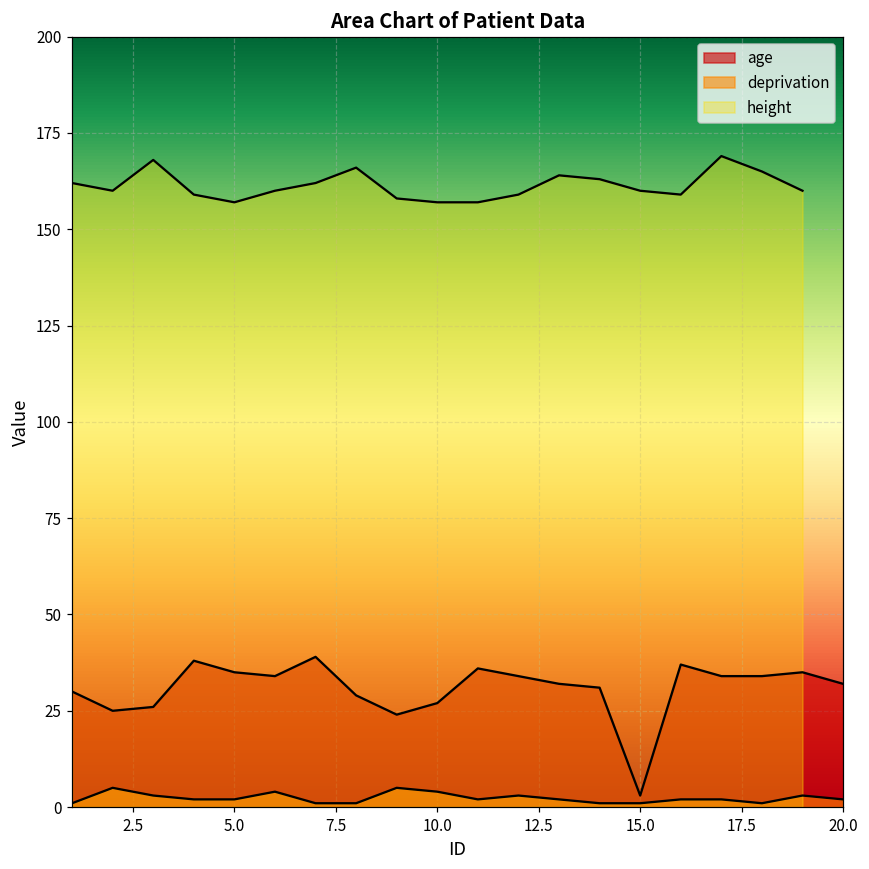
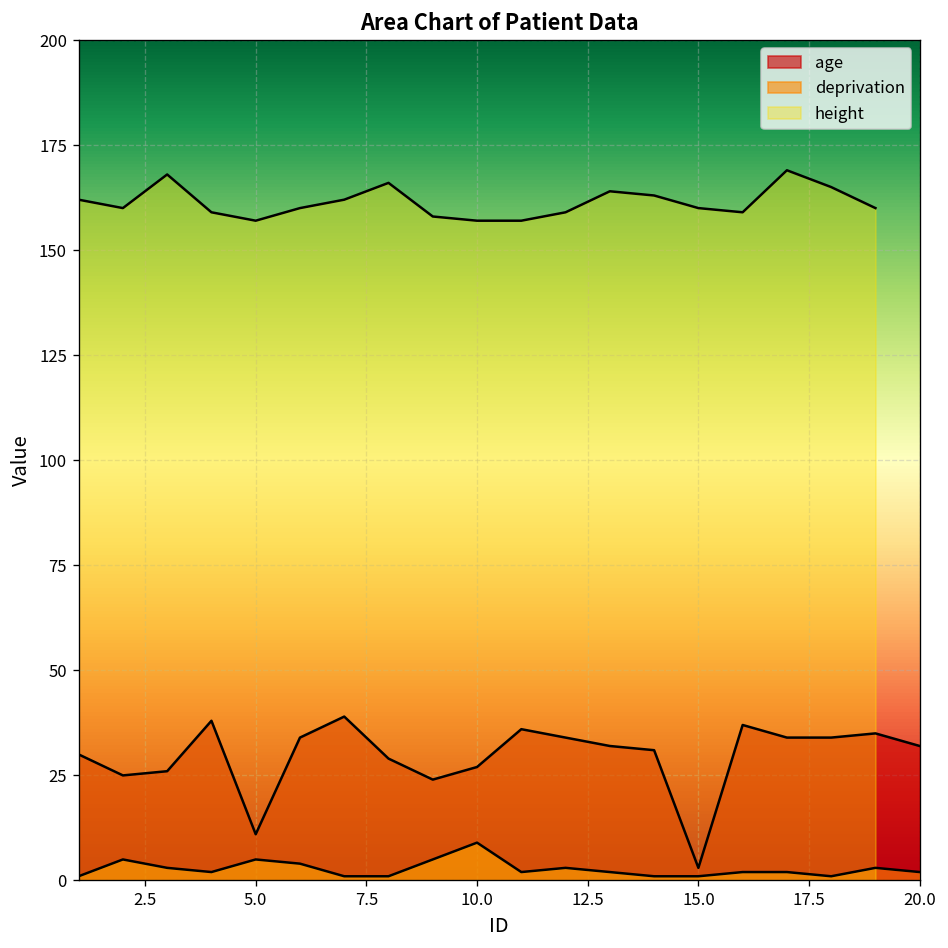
age, 5.0: 35 -> 11
deprivation, 5.0: 2 -> 5
deprivation, 10.0: 4 -> 9
